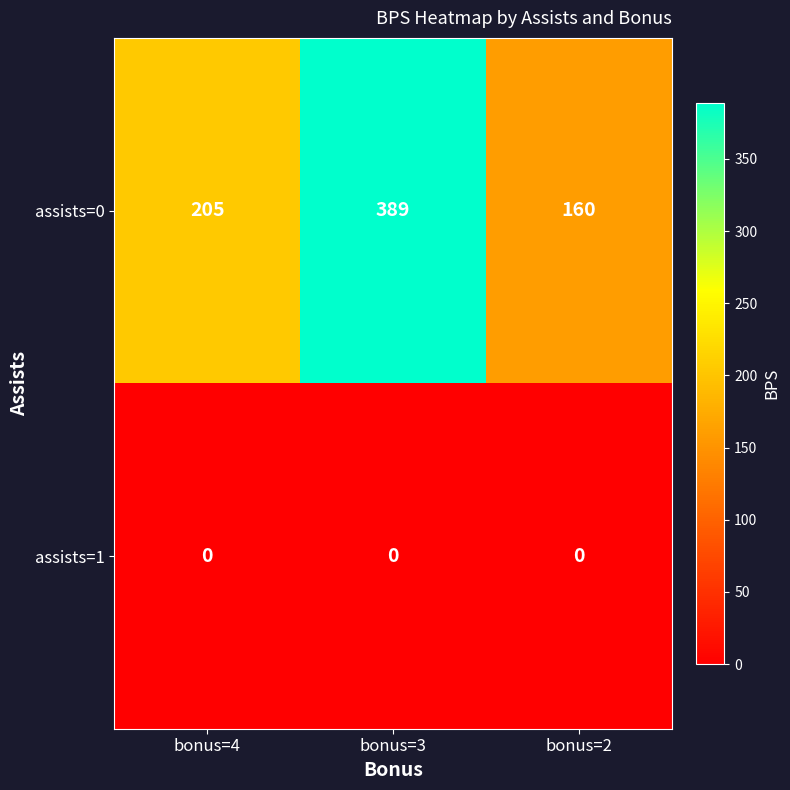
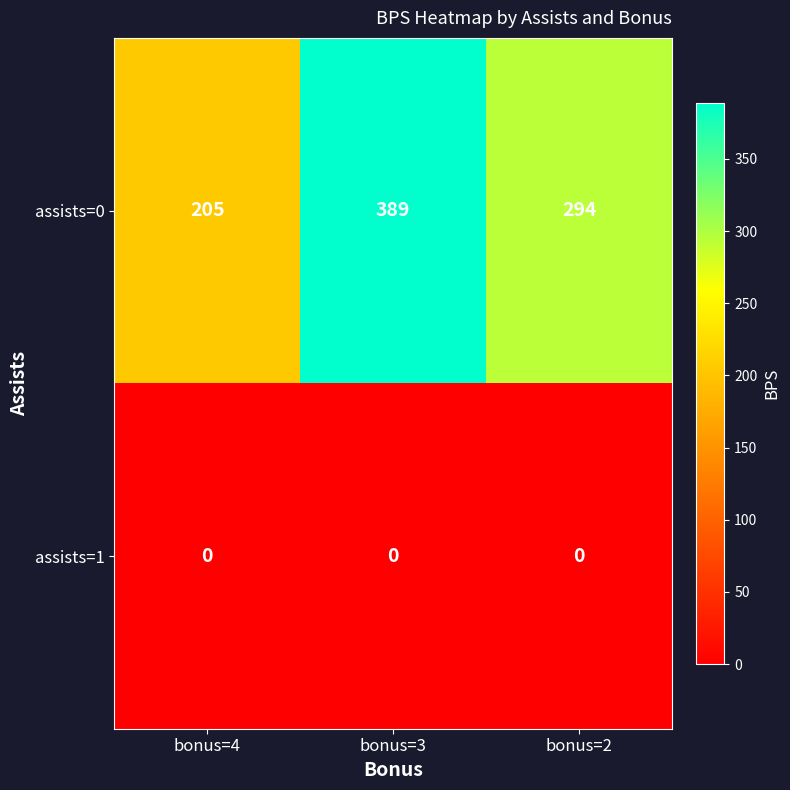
assists=0, bonus=2: 160 -> 294
